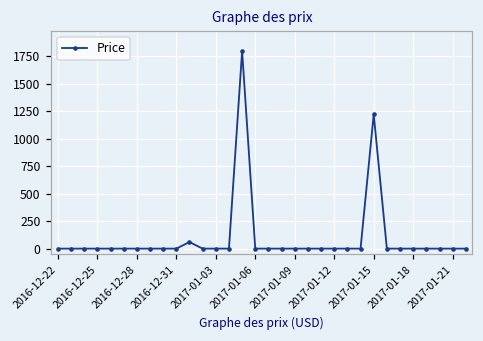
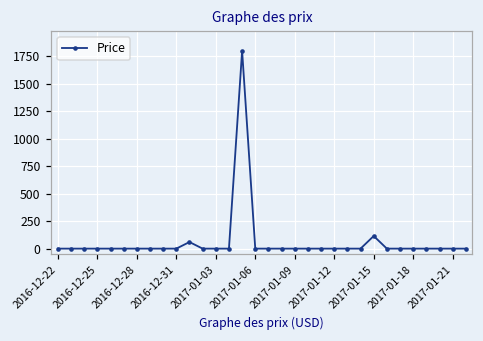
2017-01-15: 1200 -> 100
